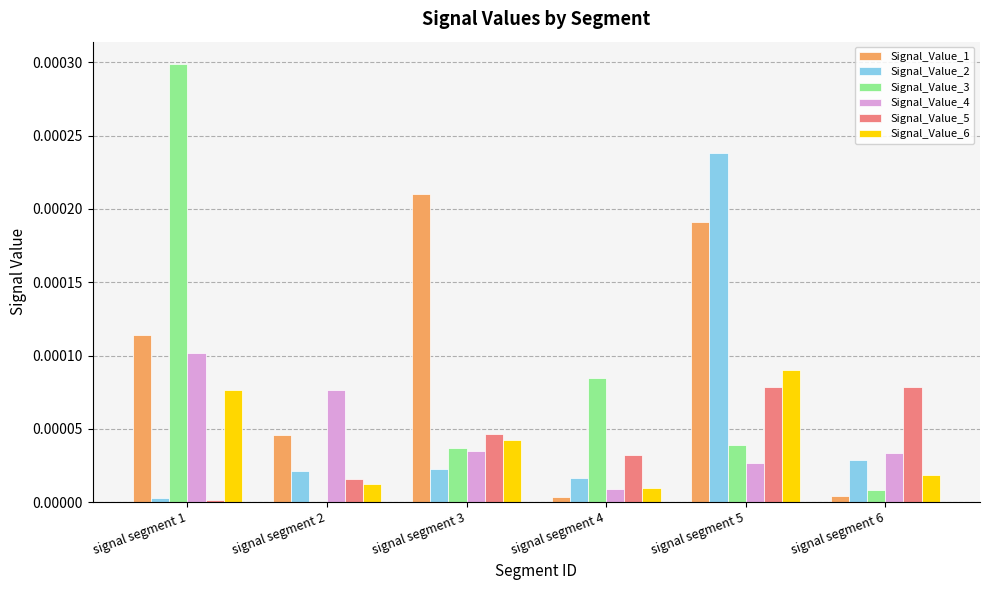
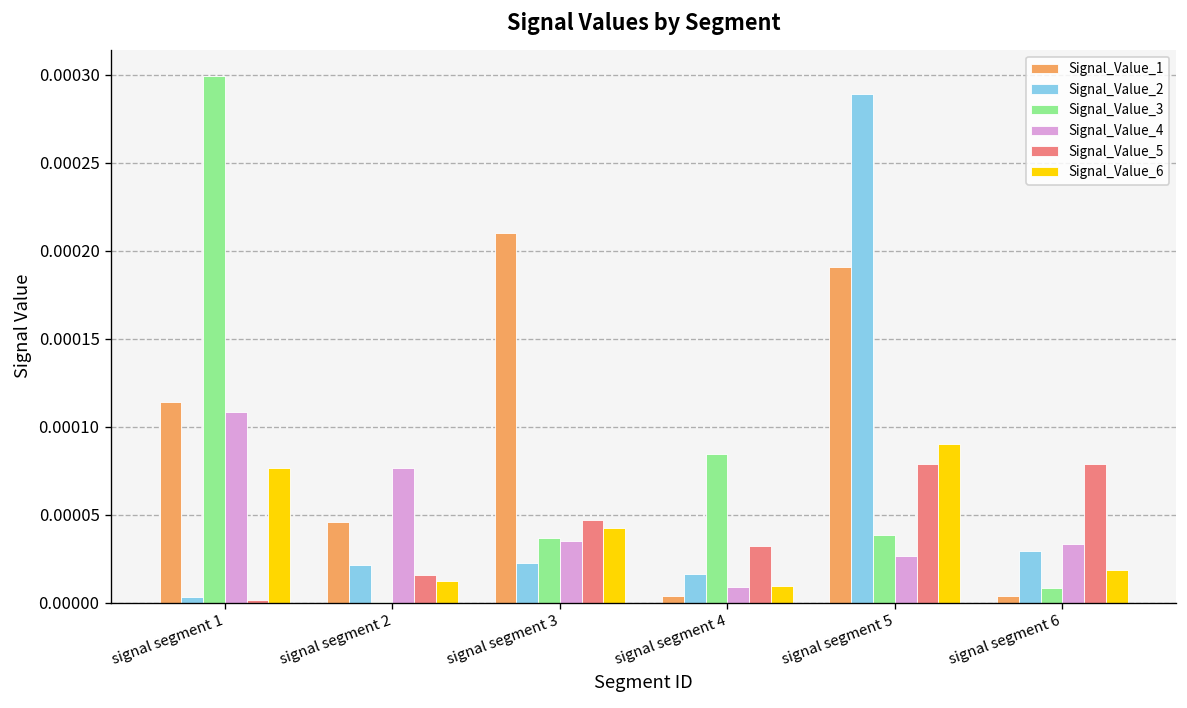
Signal_Value_4, signal segment 1: 0.000102 -> 0.000108
Signal_Value_2, signal segment 5: 0.000238 -> 0.000289
